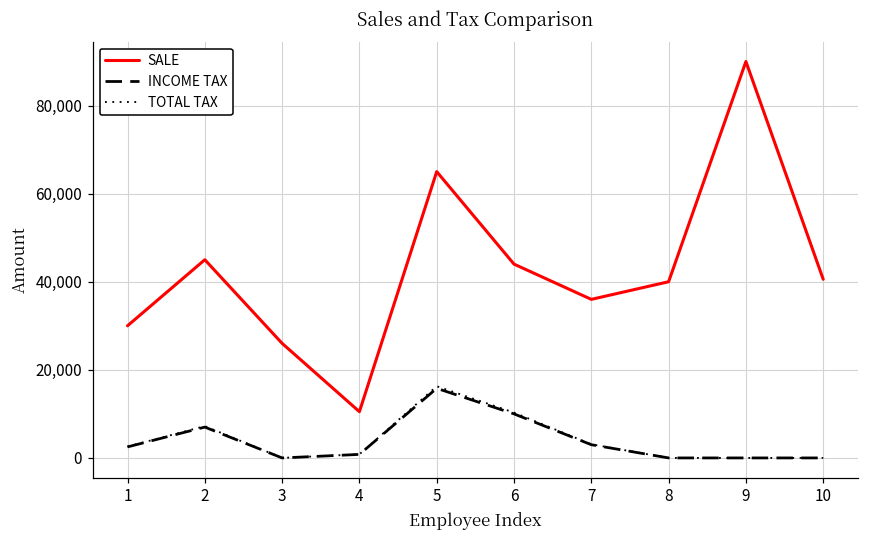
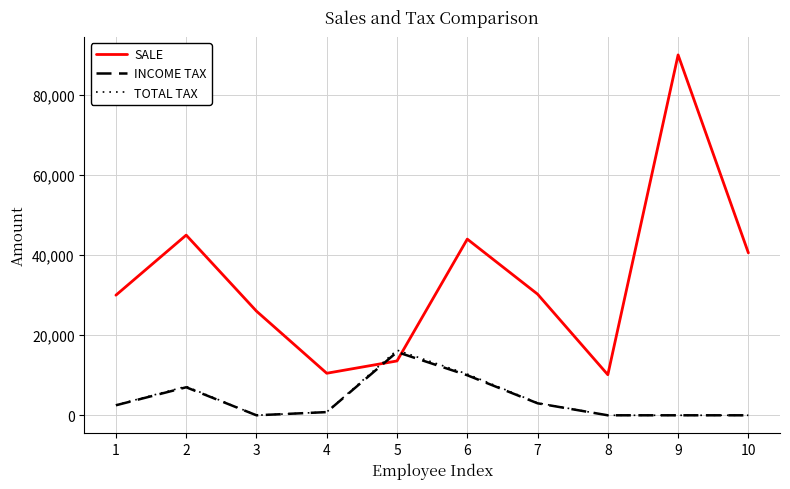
SALE, 5: 65,000 -> 14,000
SALE, 7: 36,000 -> 30,000
SALE, 8: 40,000 -> 10,000
